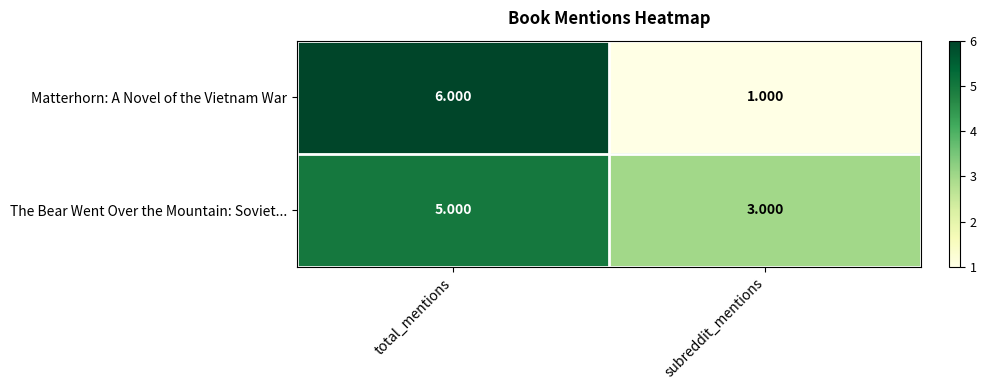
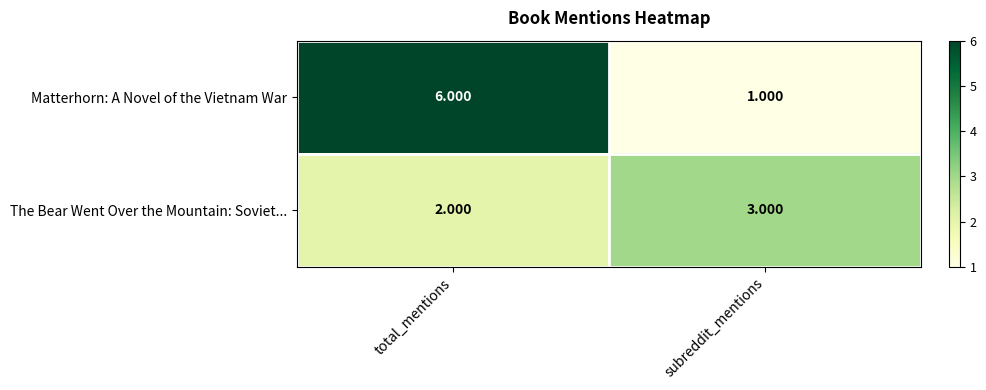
The Bear Went Over the Mountain: Soviet..., total_mentions: 5.000 -> 2.000
